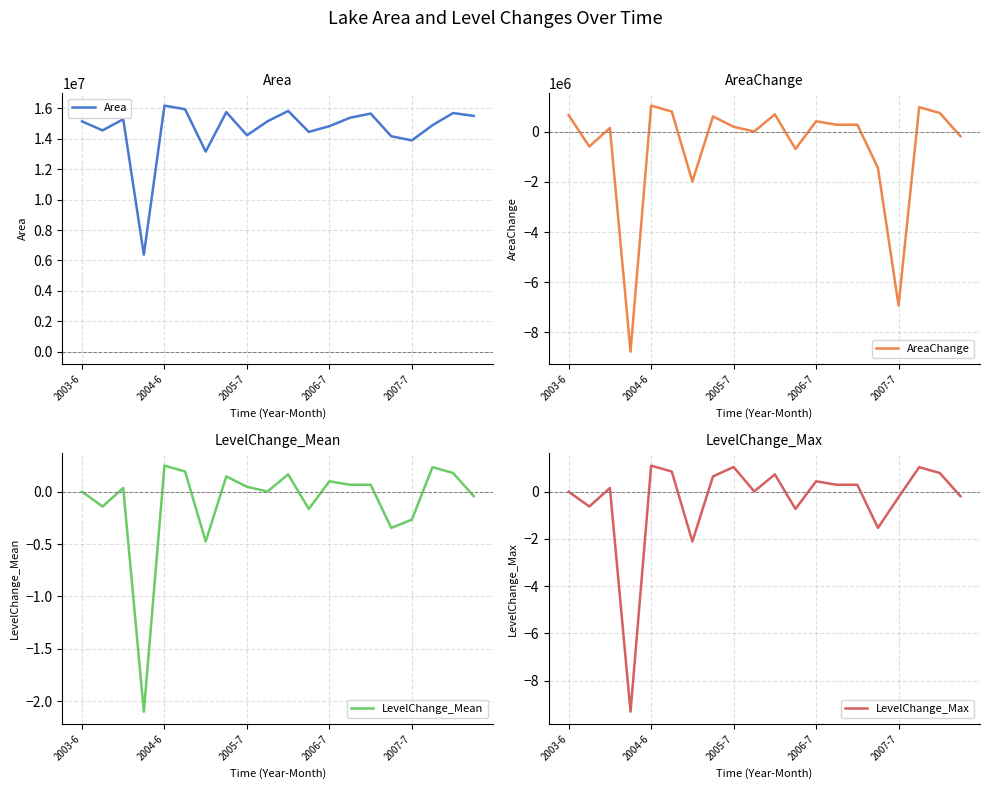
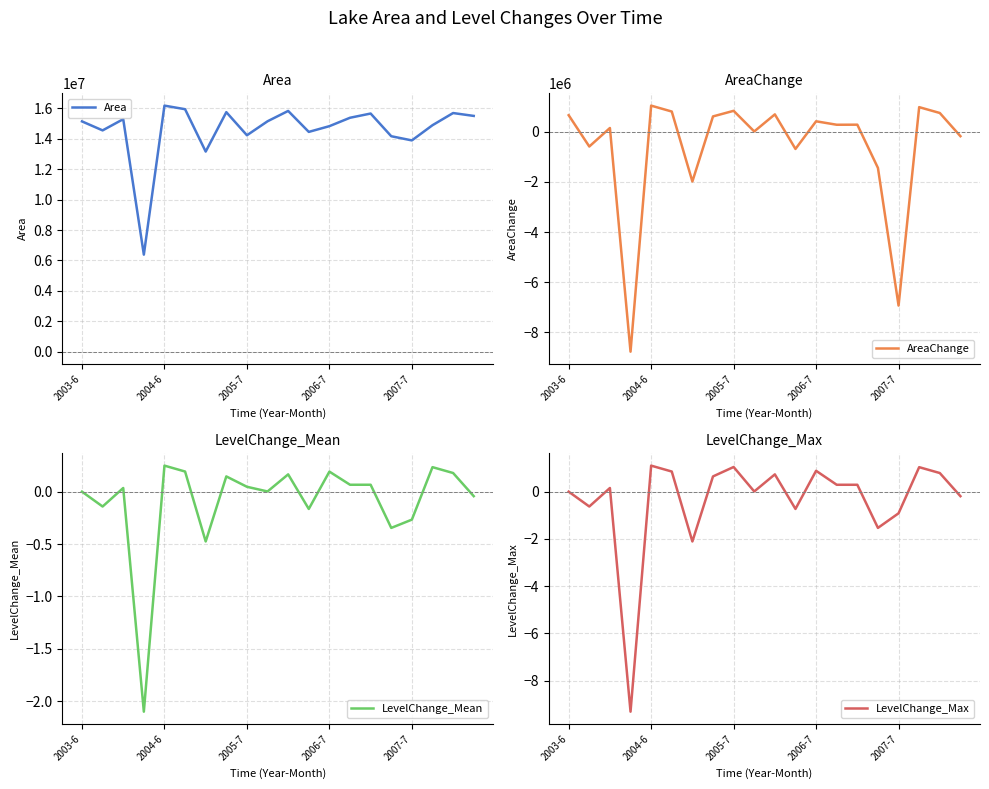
AreaChange, 2005-7: 200000 -> 800000
LevelChange_Mean, 2006-7: 0.10 -> 0.19
LevelChange_Max, 2006-7: 0.4 -> 0.9
LevelChange_Max, 2007-7: -0.2 -> -0.9
